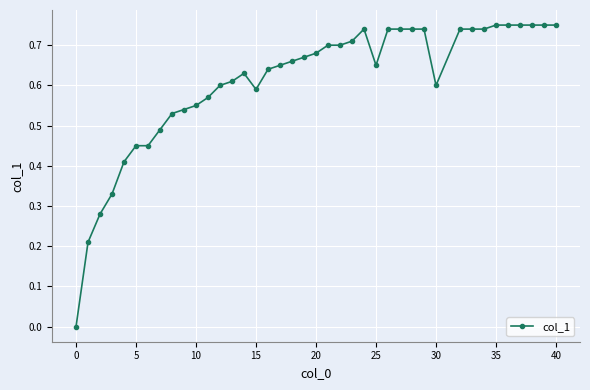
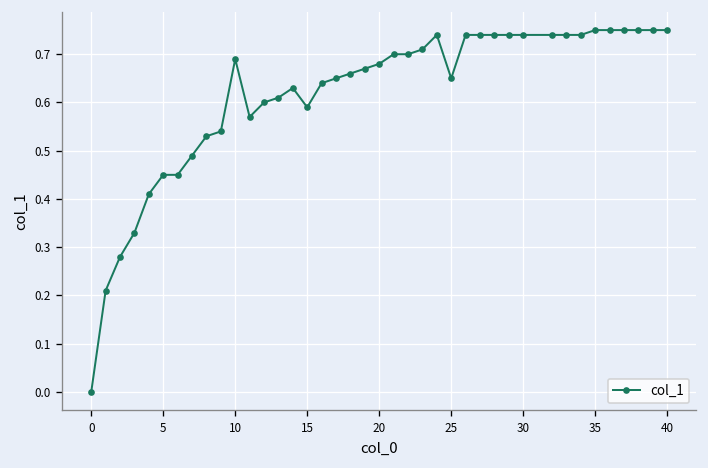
10: 0.55 -> 0.69
30: 0.60 -> 0.74
